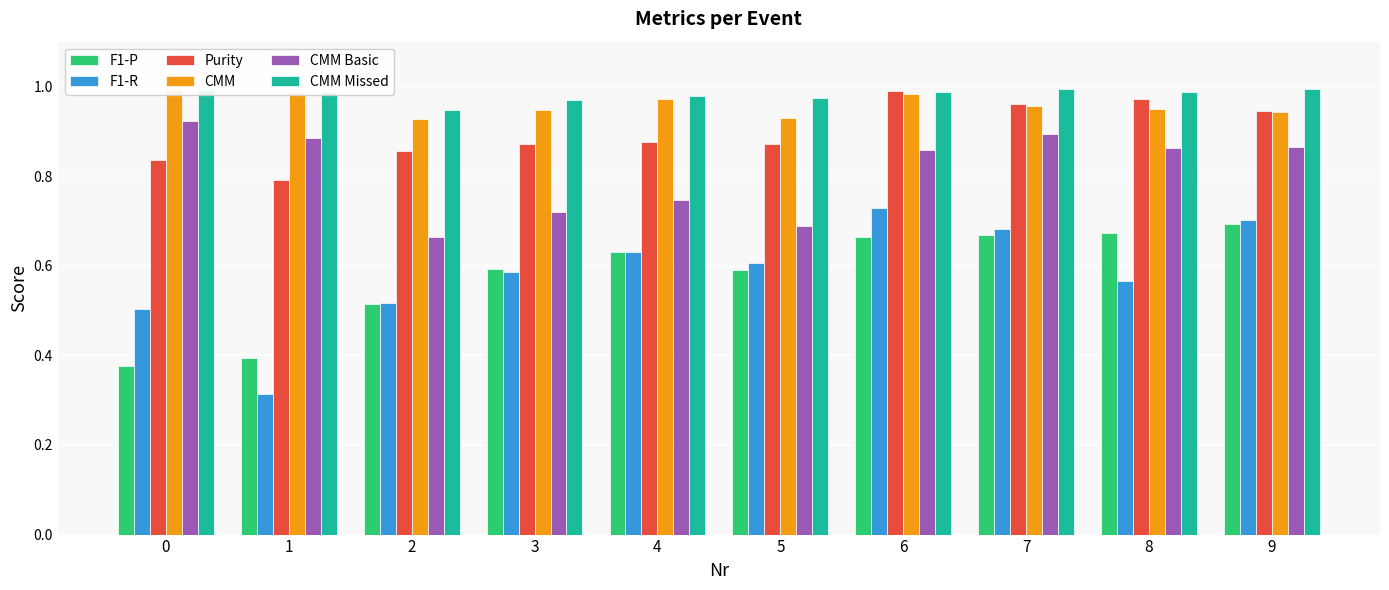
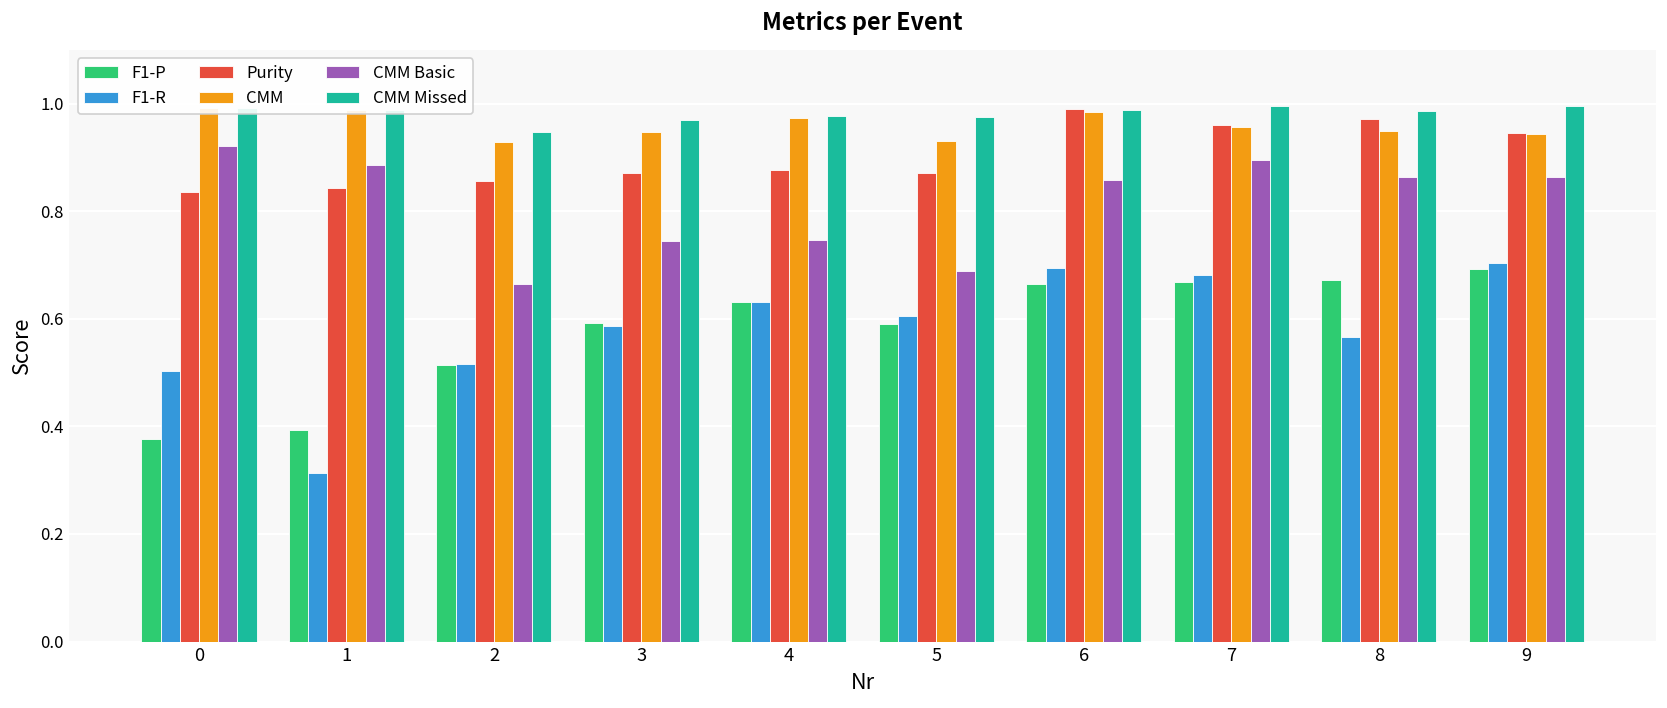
Purity, 1: 0.79 -> 0.84
CMM Basic, 3: 0.72 -> 0.75
F1-R, 6: 0.73 -> 0.69
